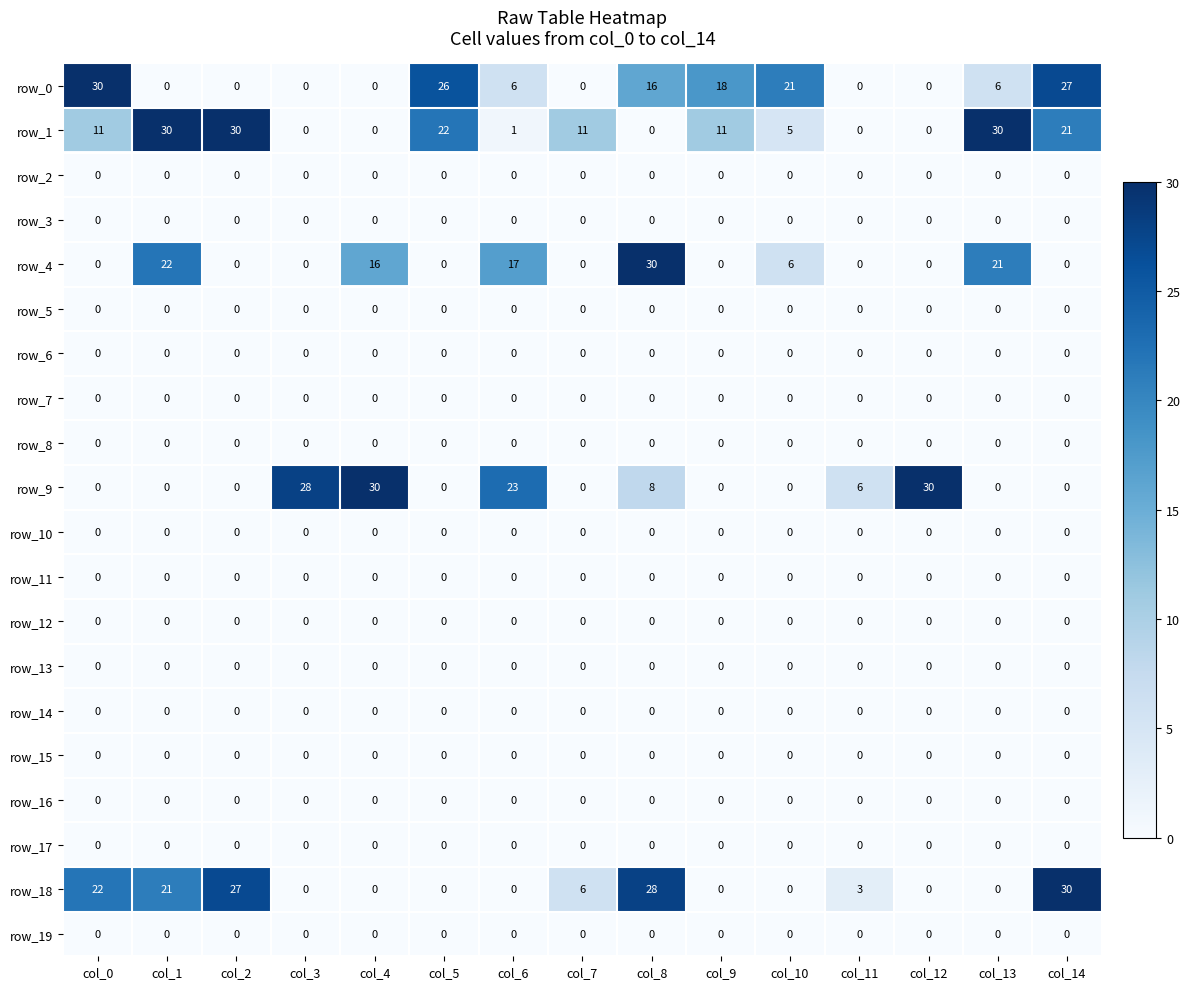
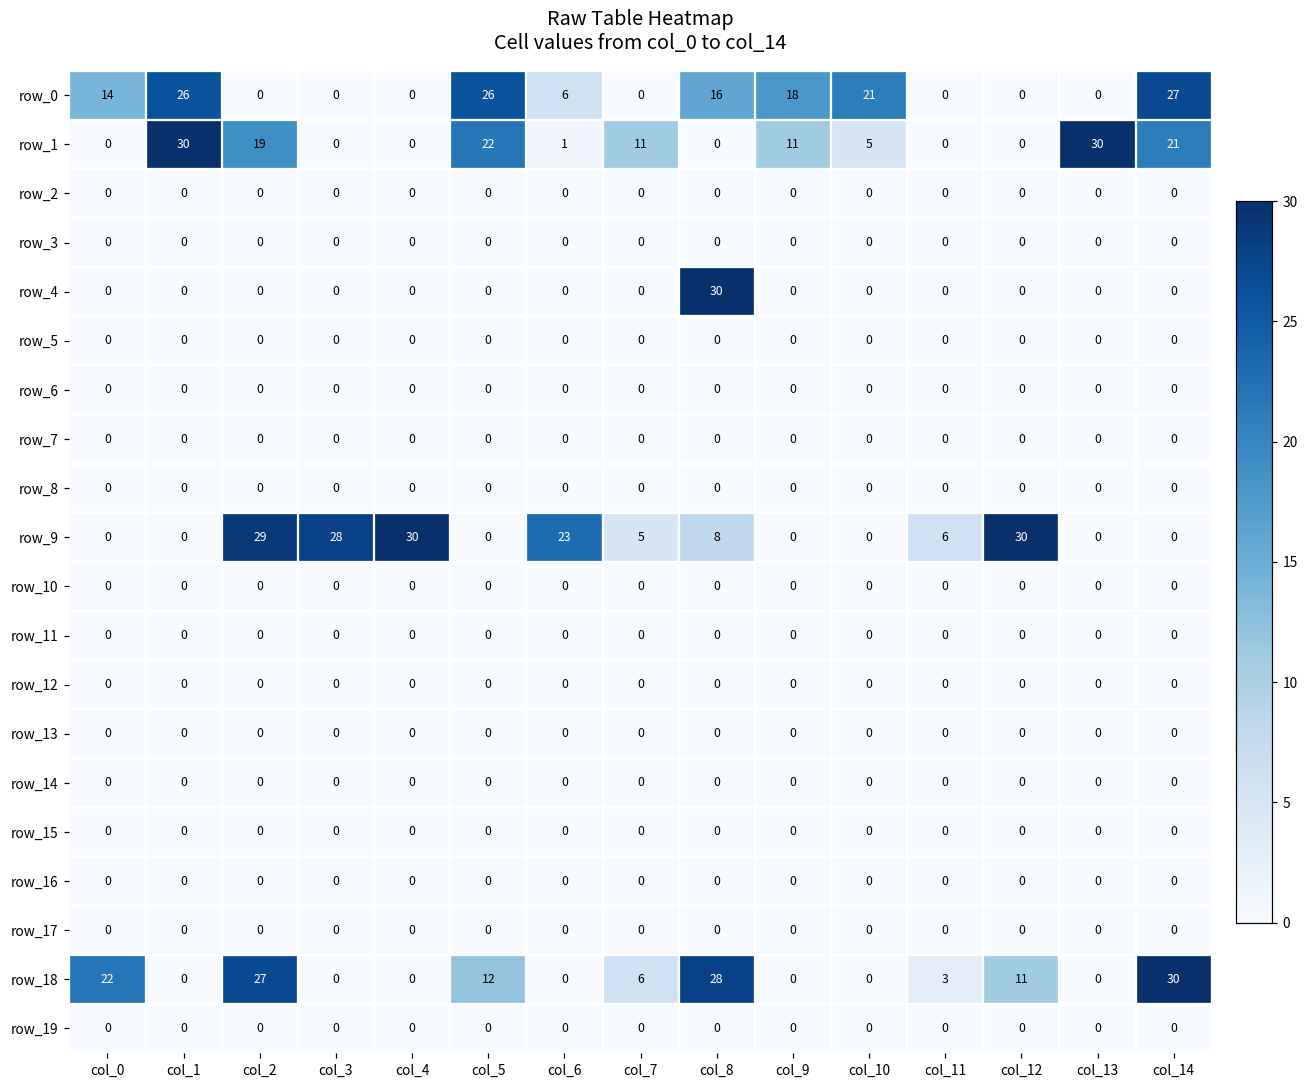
row_0, col_0: 30 -> 14
row_0, col_1: 0 -> 26
row_0, col_13: 6 -> 0
row_1, col_0: 11 -> 0
row_1, col_2: 30 -> 19
row_4, col_1: 22 -> 0
row_4, col_4: 16 -> 0
row_4, col_6: 17 -> 0
row_4, col_10: 6 -> 0
row_4, col_13: 21 -> 0
row_9, col_2: 0 -> 29
row_9, col_7: 0 -> 5
row_18, col_1: 21 -> 0
row_18, col_5: 0 -> 12
row_18, col_12: 0 -> 11
